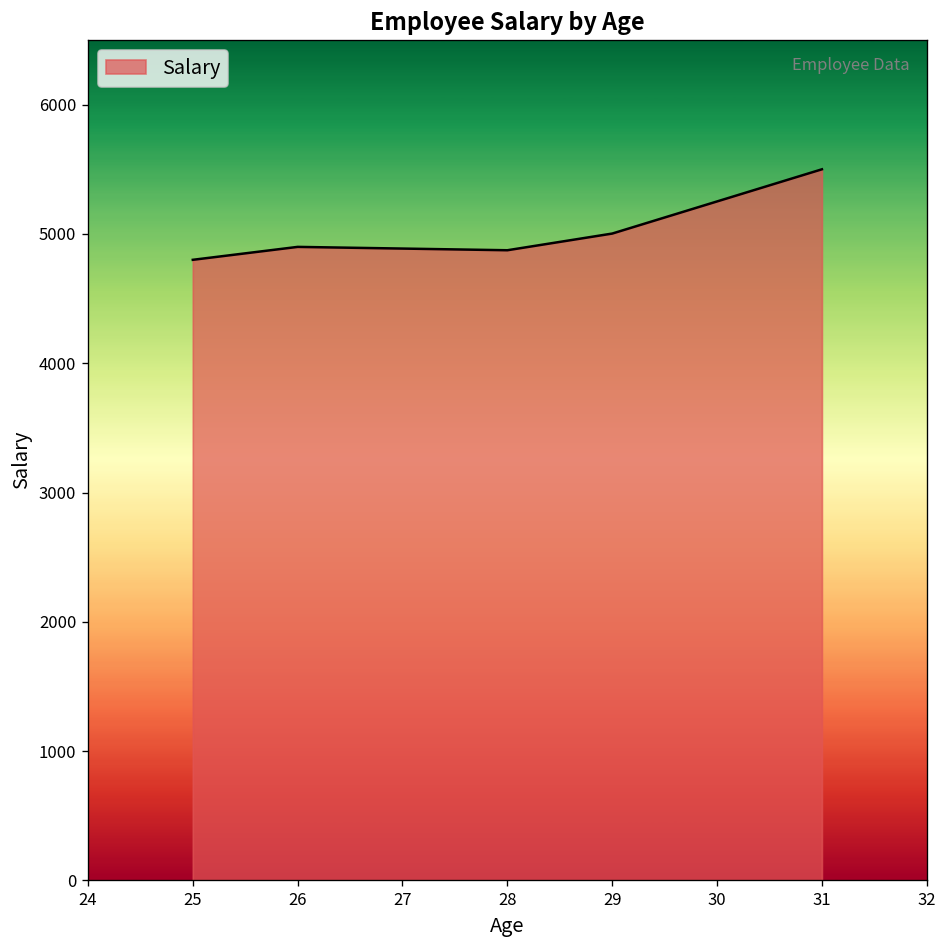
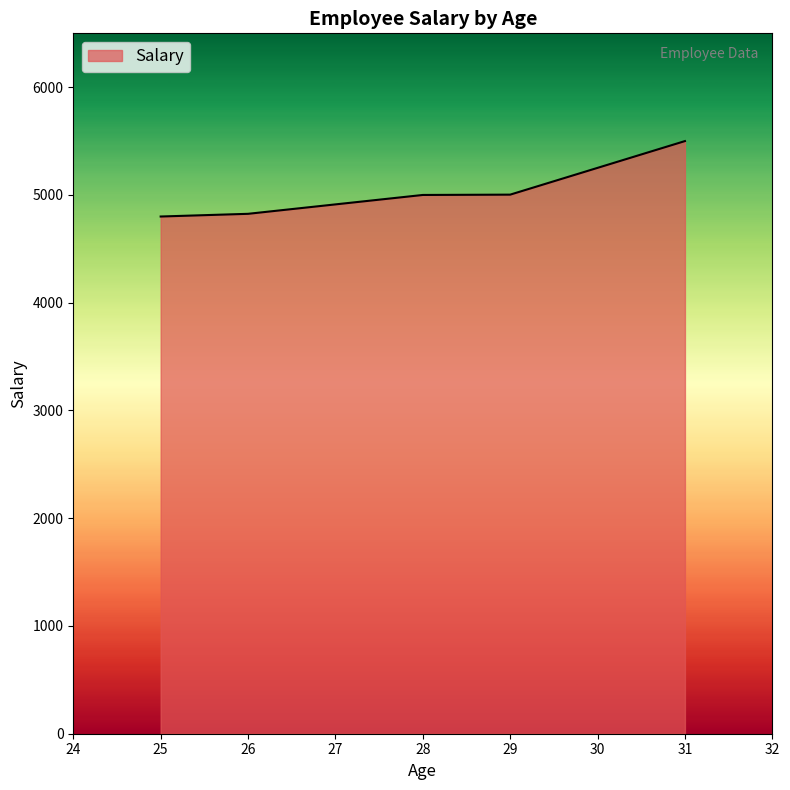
26: 4900 -> 4830
28: 4870 -> 5000
